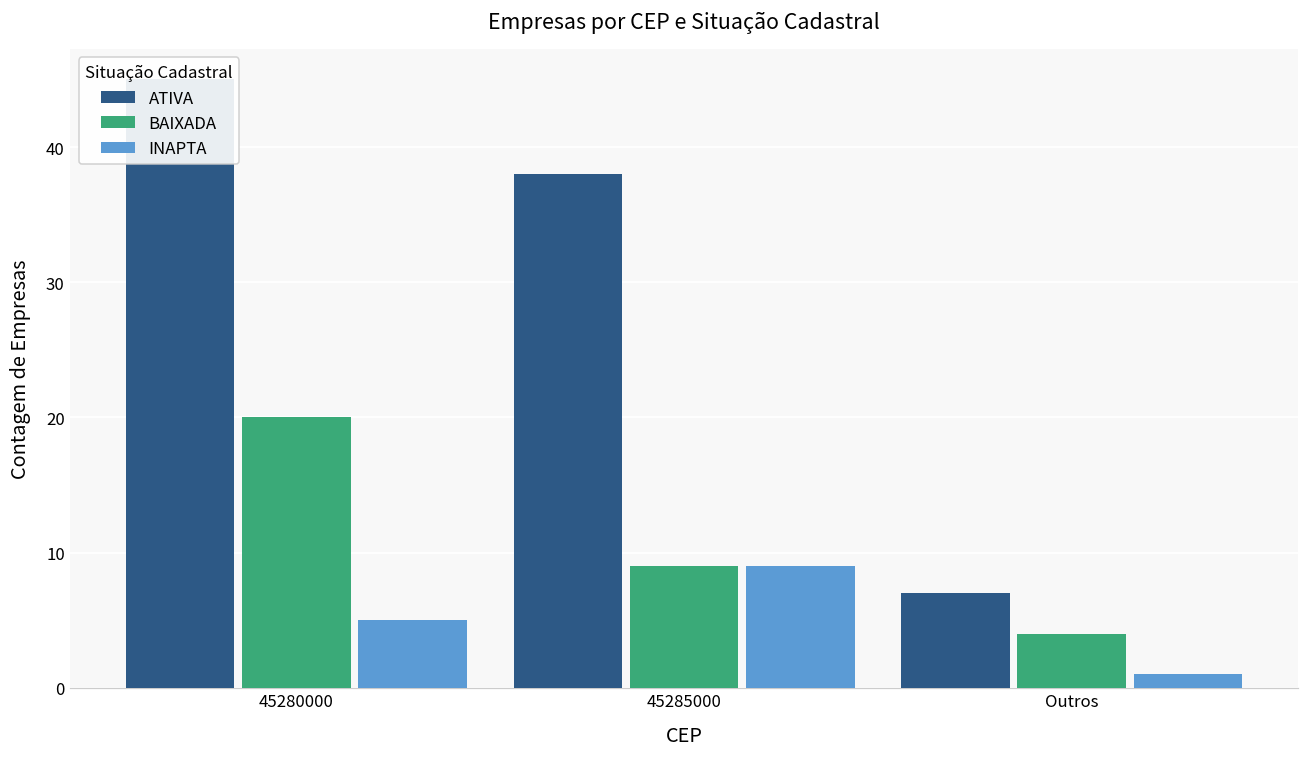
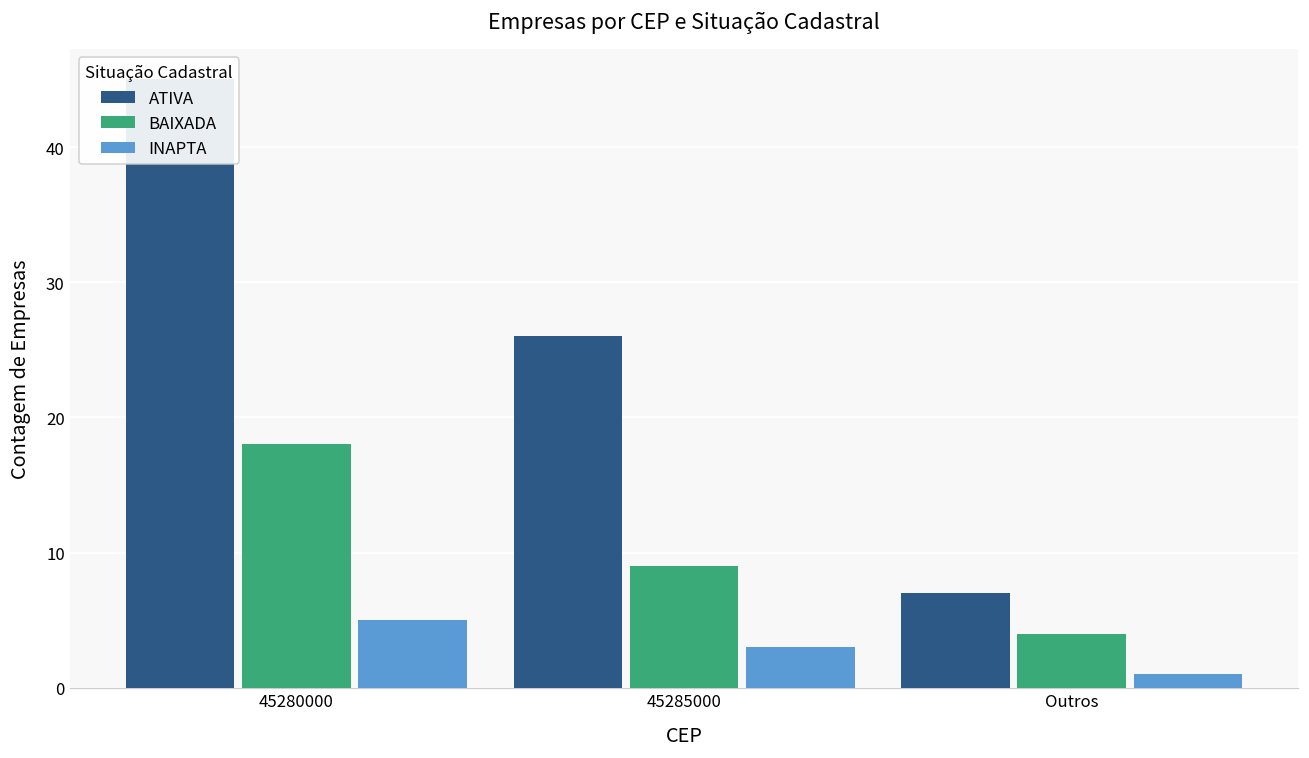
BAIXADA, 45280000: 20 -> 18
ATIVA, 45285000: 38 -> 26
INAPTA, 45285000: 9 -> 3
